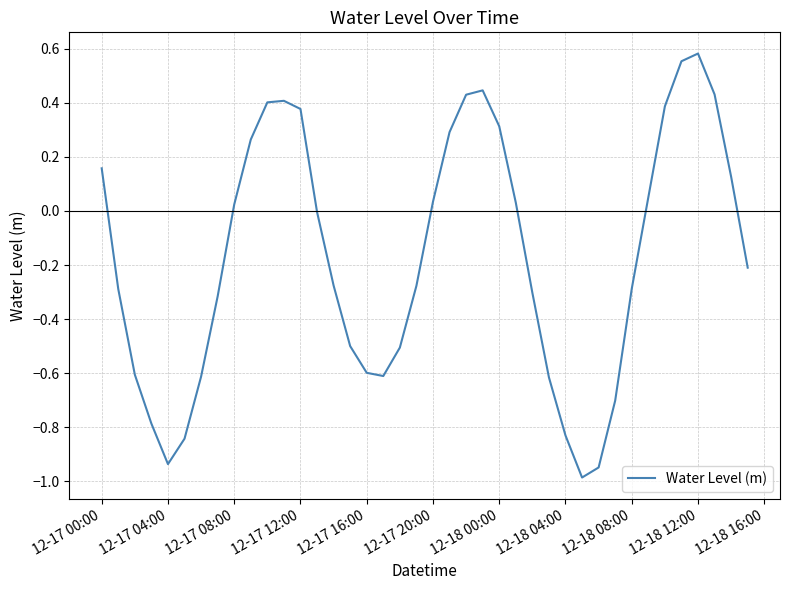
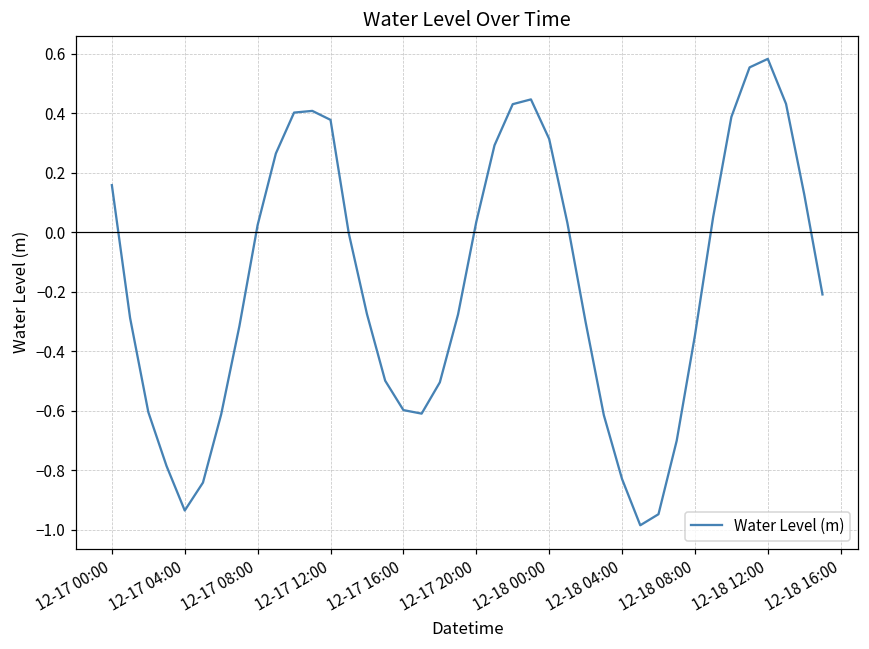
12-18 08:00: -0.29 -> -0.35
